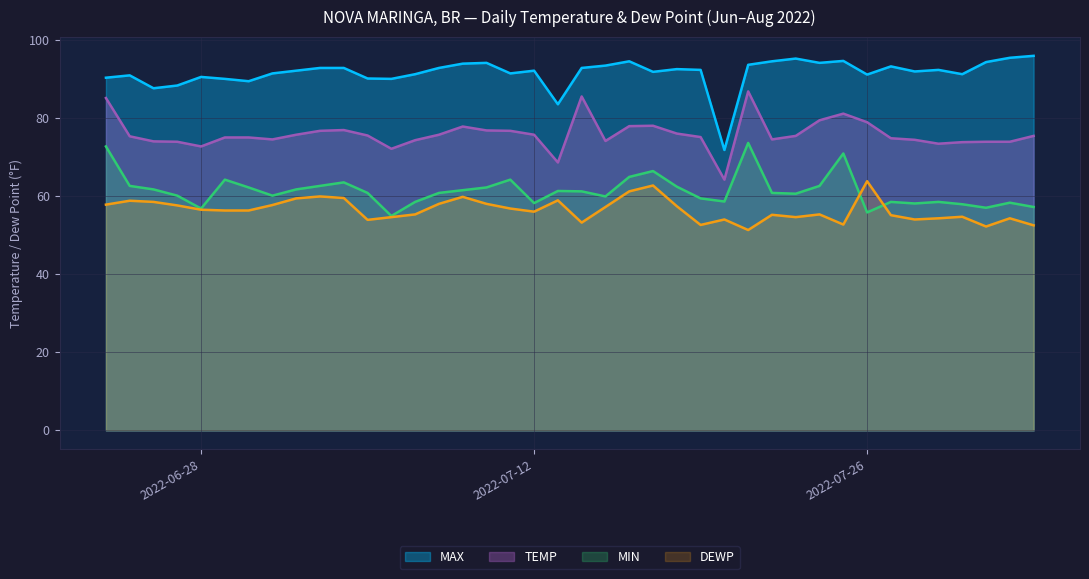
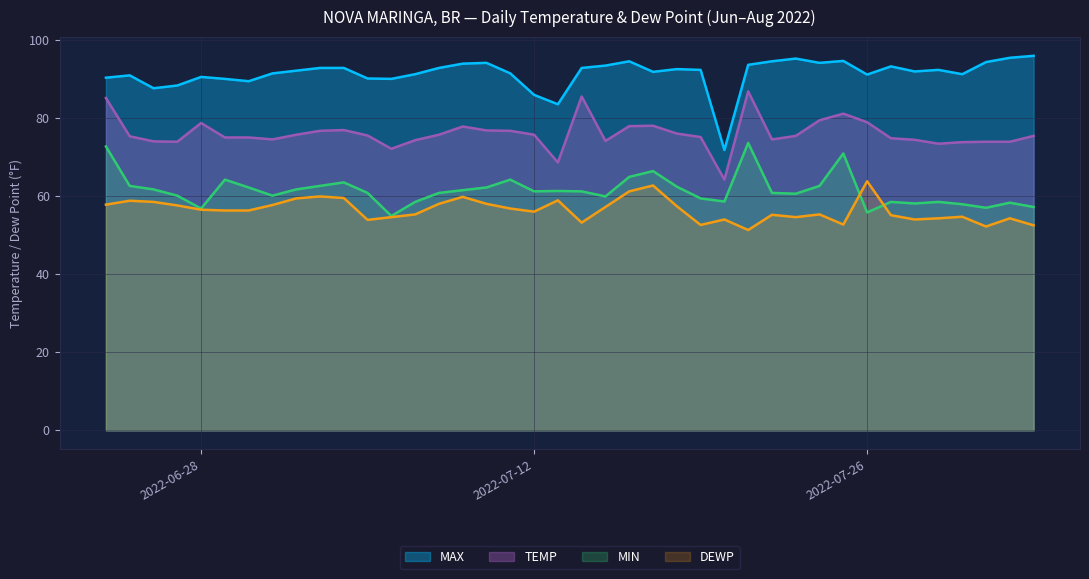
TEMP, 2022-06-28: 73 -> 79
MAX, 2022-07-12: 92 -> 86
MIN, 2022-07-12: 58 -> 61
